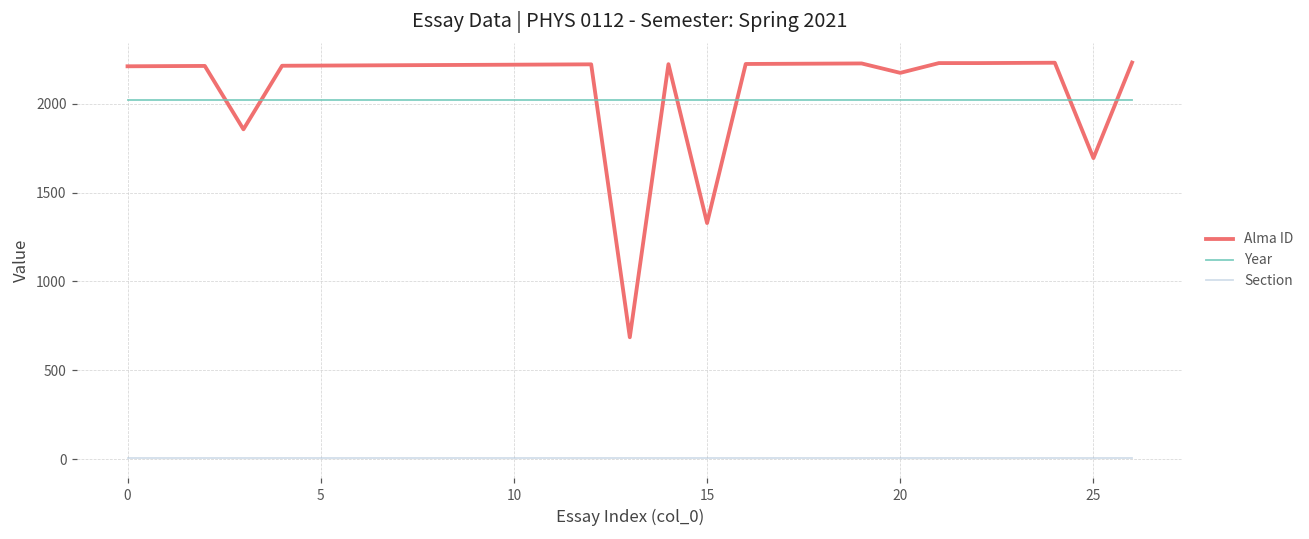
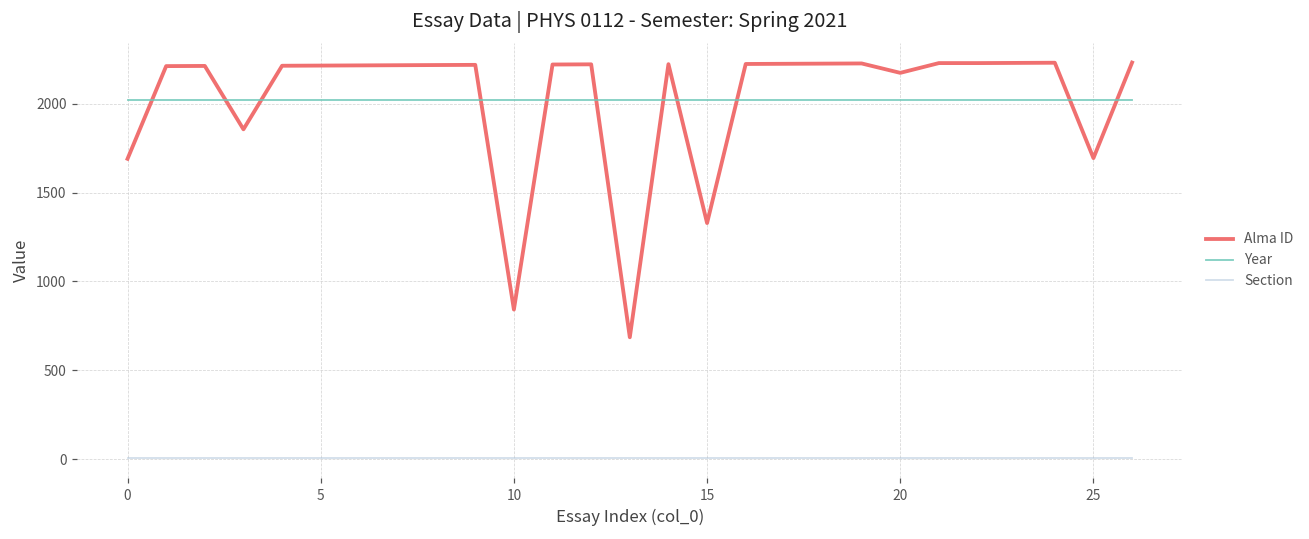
Alma ID, 0: 2210 -> 1690
Alma ID, 10: 2220 -> 840
